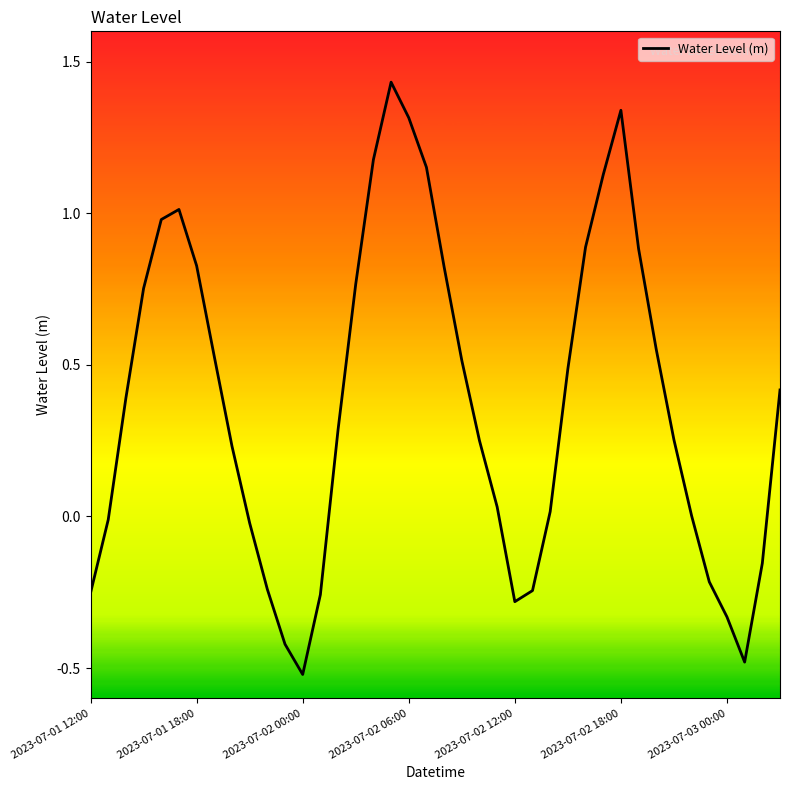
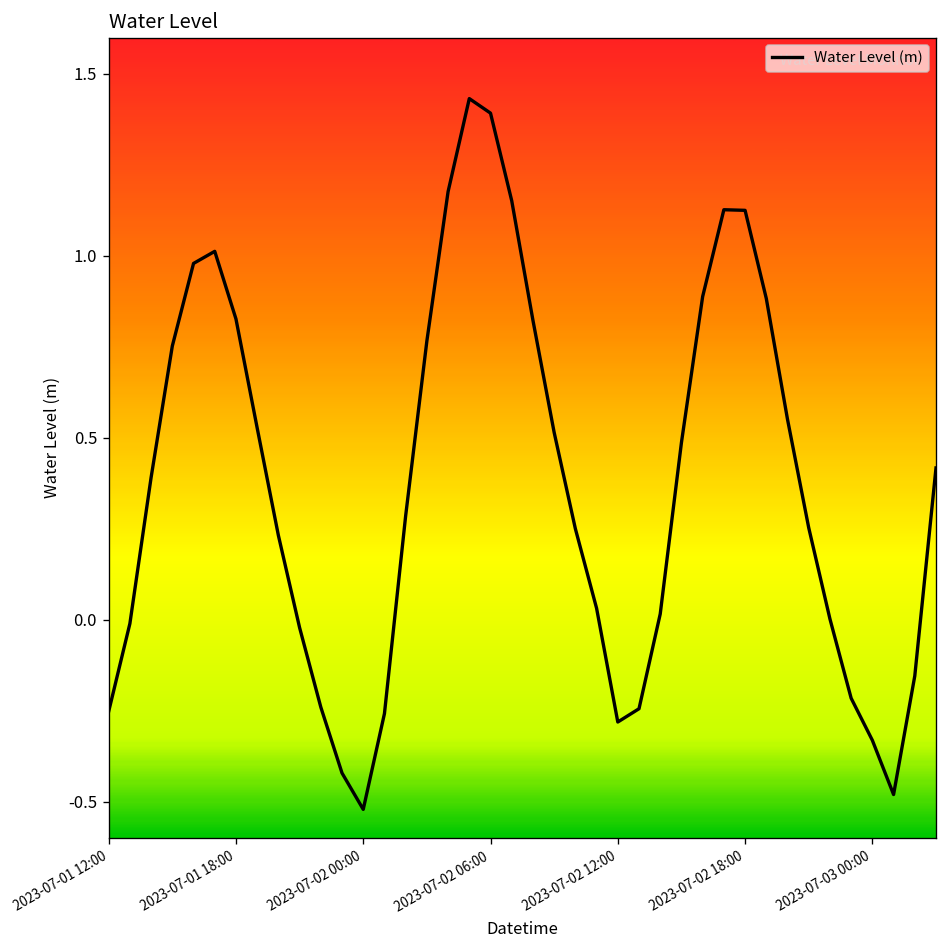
2023-07-02 06:00: 1.31 -> 1.39
2023-07-02 18:00: 1.34 -> 1.13
